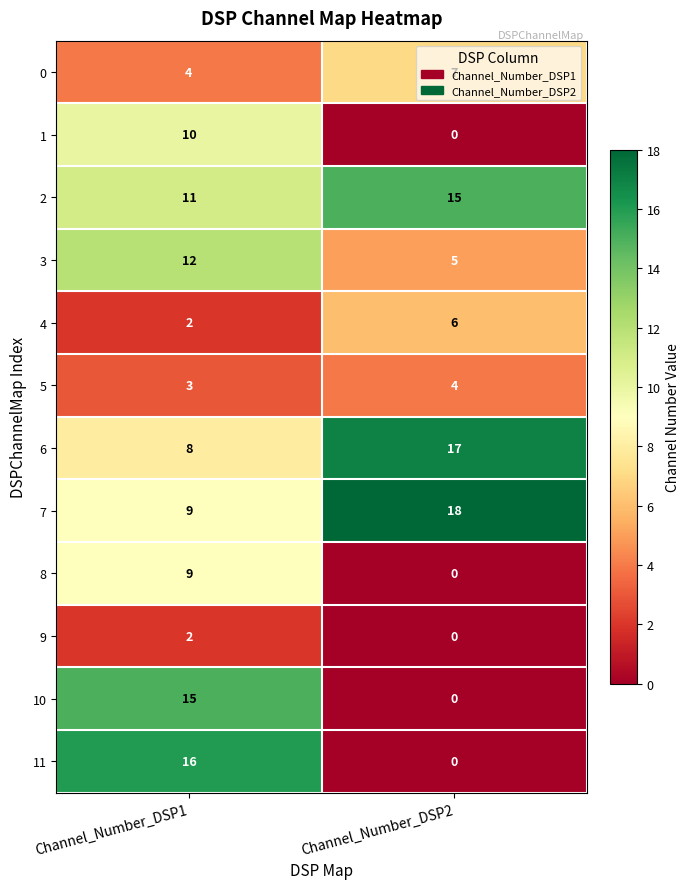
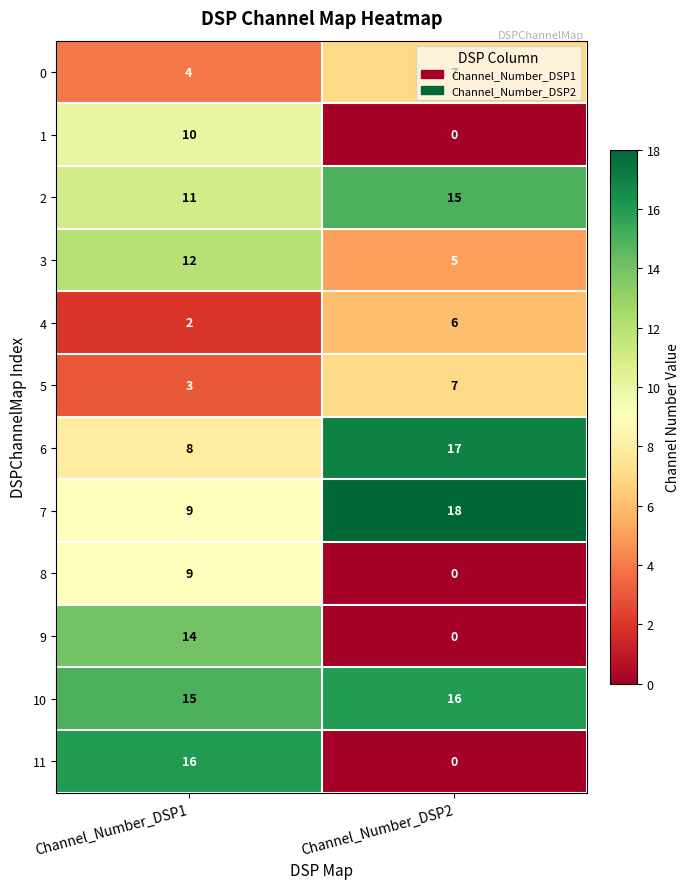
5, Channel_Number_DSP2: 4 -> 7
9, Channel_Number_DSP1: 2 -> 14
10, Channel_Number_DSP2: 0 -> 16
